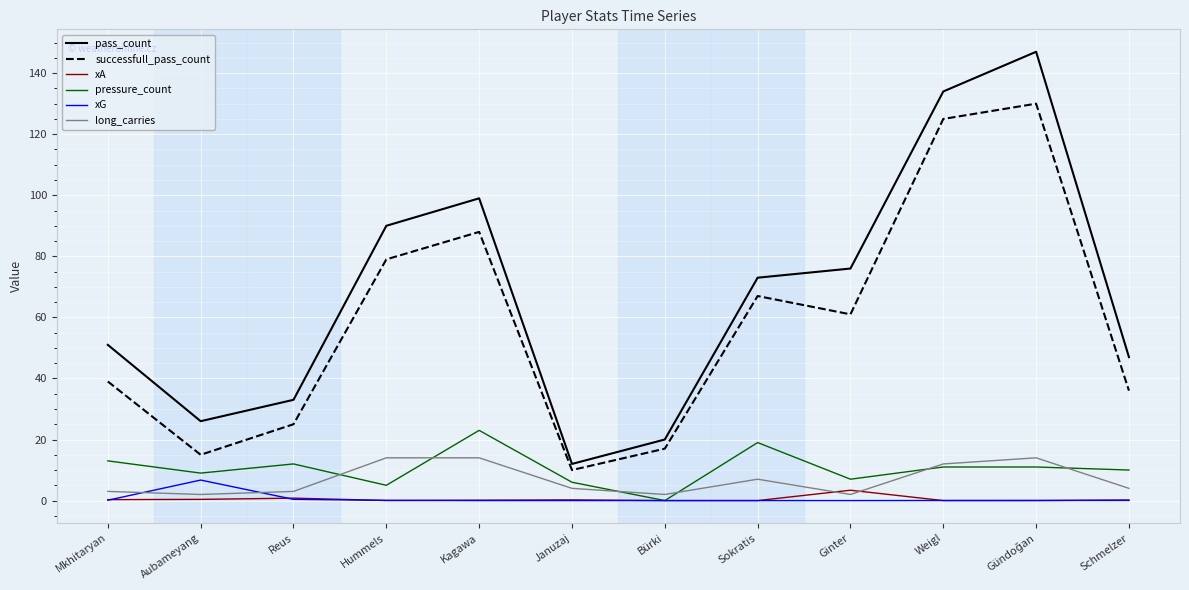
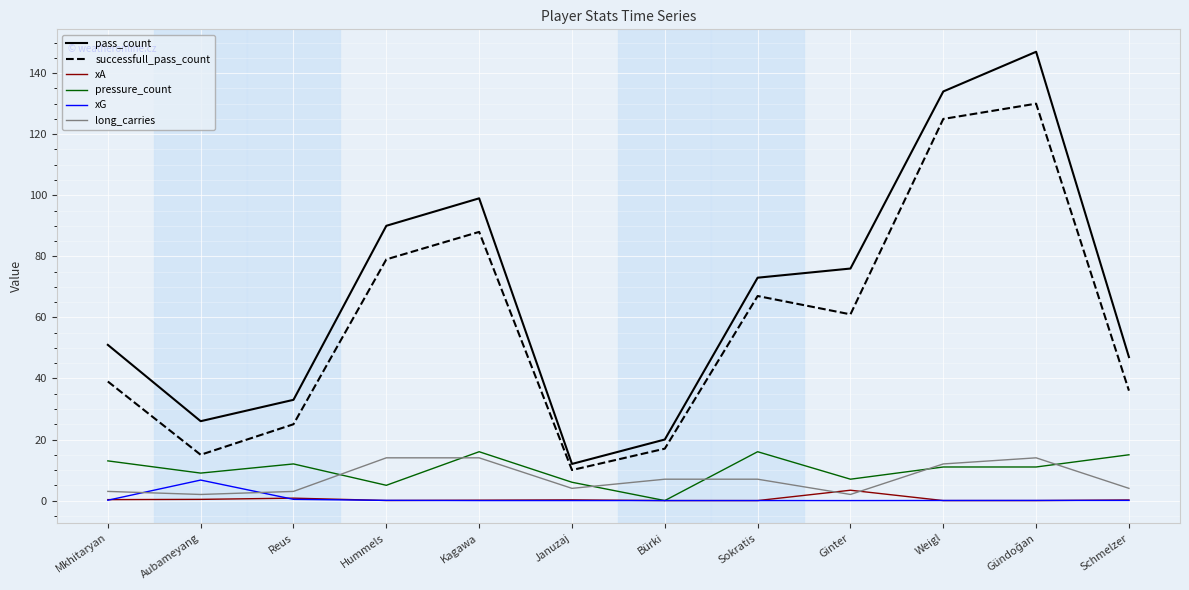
pressure_count, Kagawa: 23 -> 16
long_carries, Bürki: 2 -> 7
pressure_count, Sokratis: 19 -> 16
pressure_count, Schmelzer: 10 -> 15
